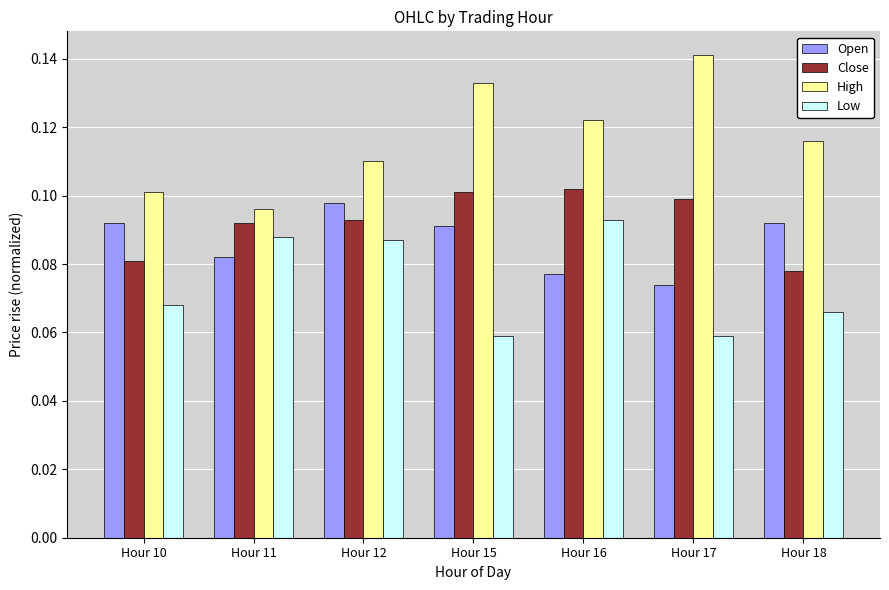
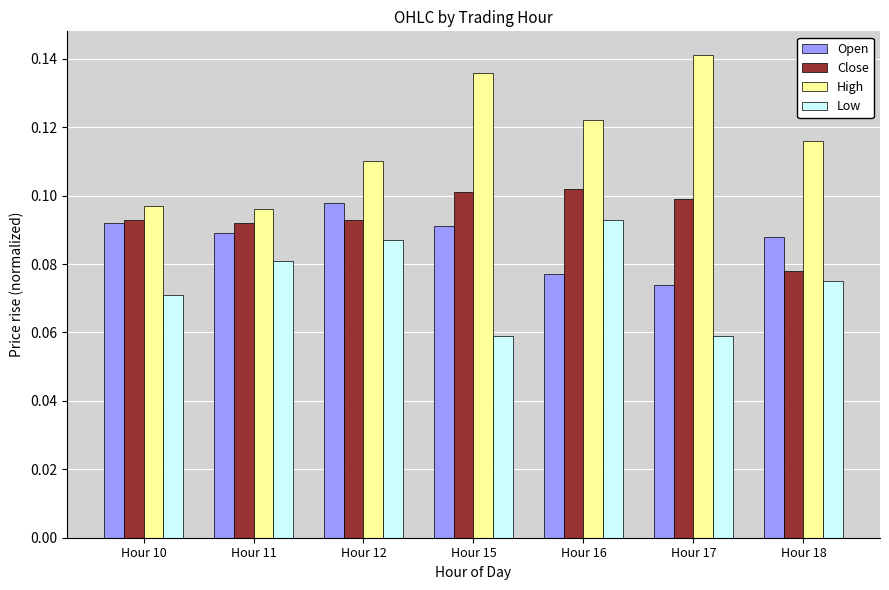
Close, Hour 10: 0.081 -> 0.093
High, Hour 10: 0.101 -> 0.097
Low, Hour 10: 0.068 -> 0.071
Open, Hour 11: 0.082 -> 0.089
Low, Hour 11: 0.088 -> 0.081
High, Hour 15: 0.133 -> 0.136
Open, Hour 18: 0.092 -> 0.088
Low, Hour 18: 0.066 -> 0.075
